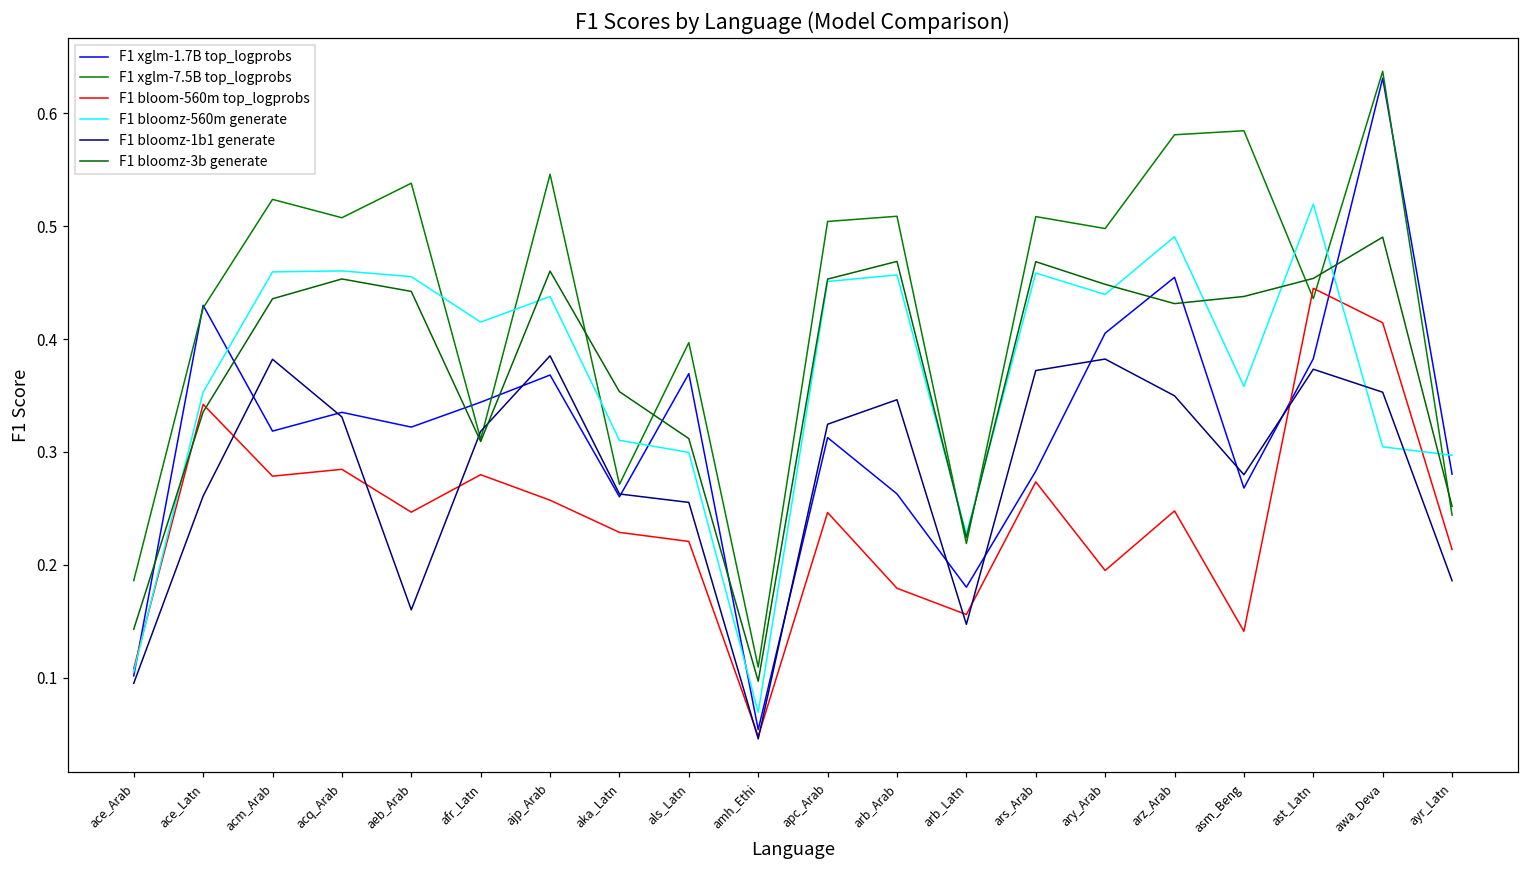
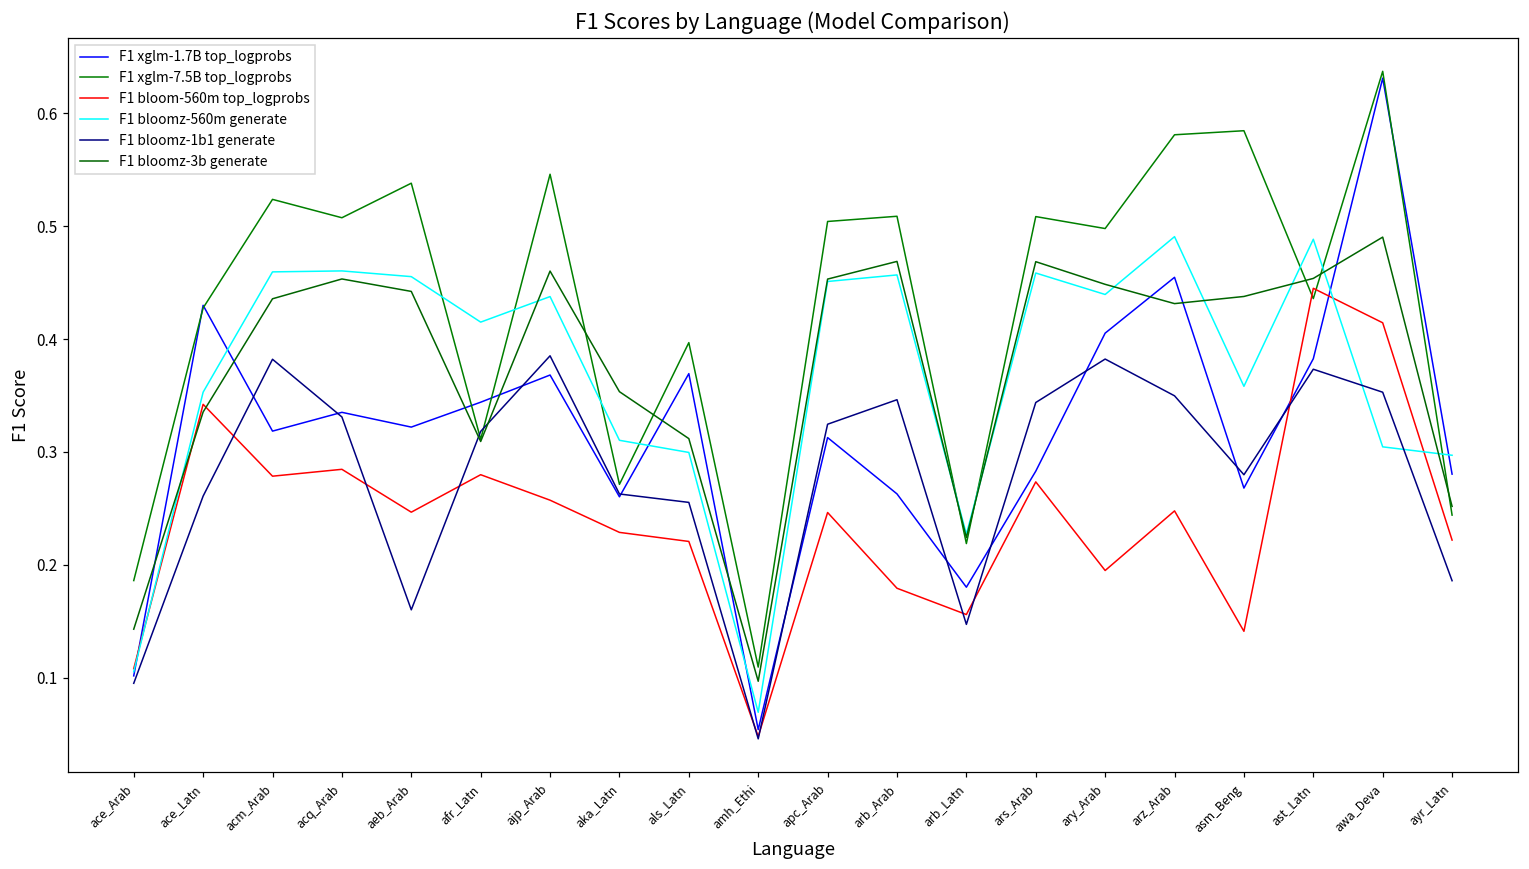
F1 bloomz-1b1 generate, ars_Arab: 0.372 -> 0.344
F1 bloomz-560m generate, ast_Latn: 0.520 -> 0.488
F1 bloom-560m top_logprobs, ayr_Latn: 0.213 -> 0.222
